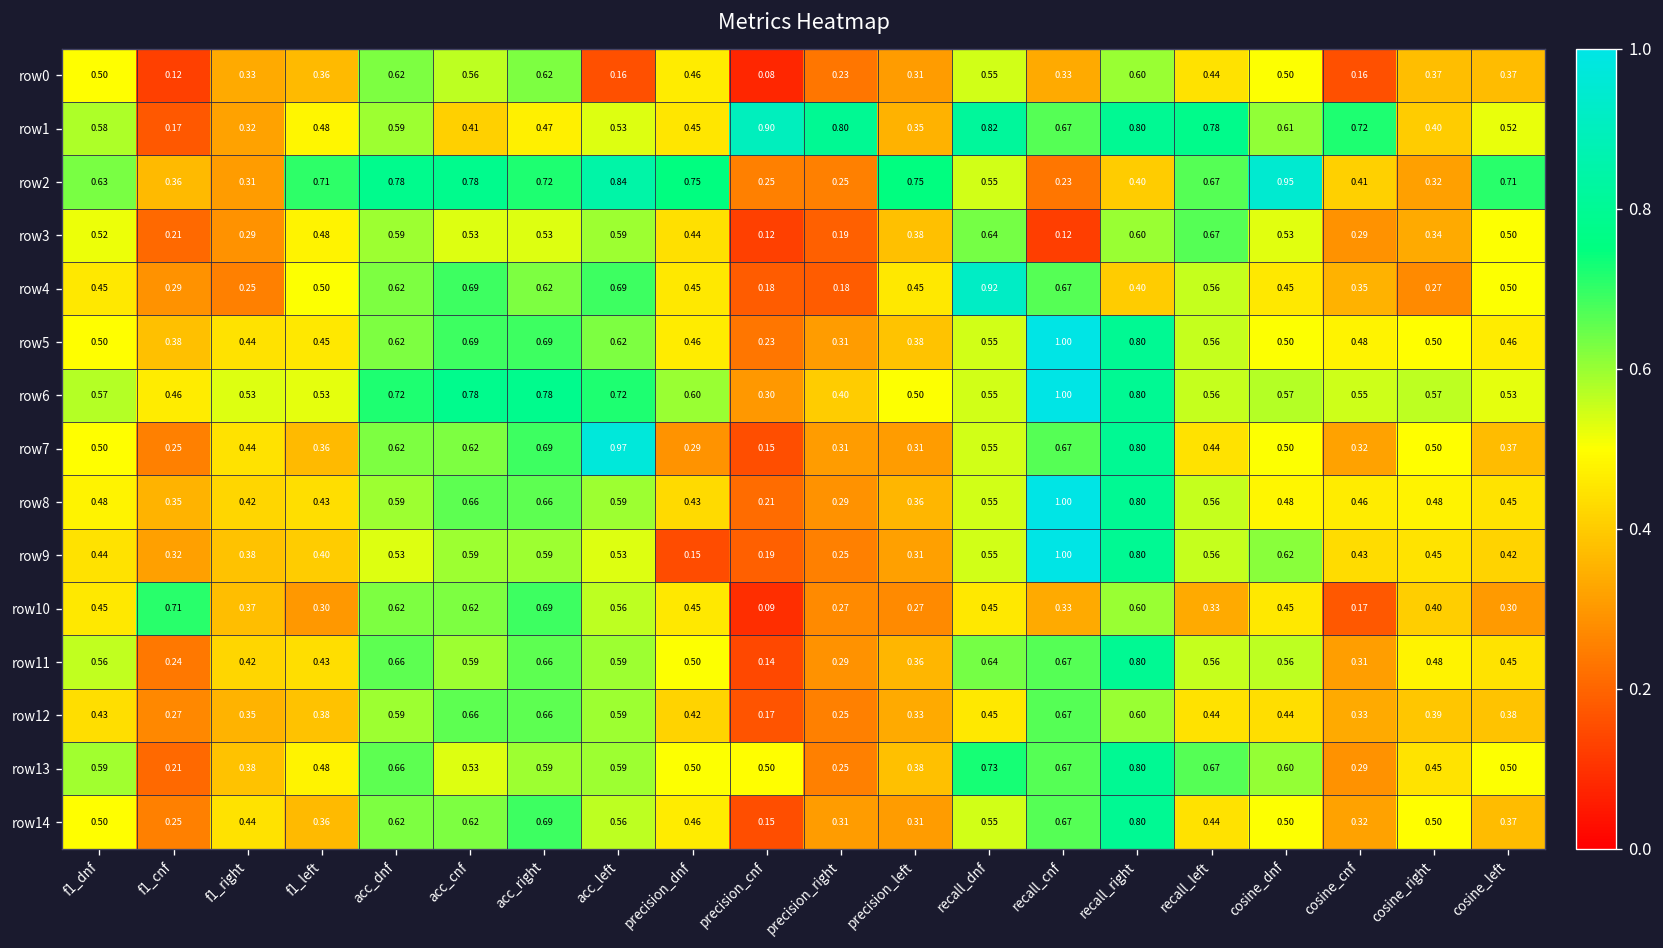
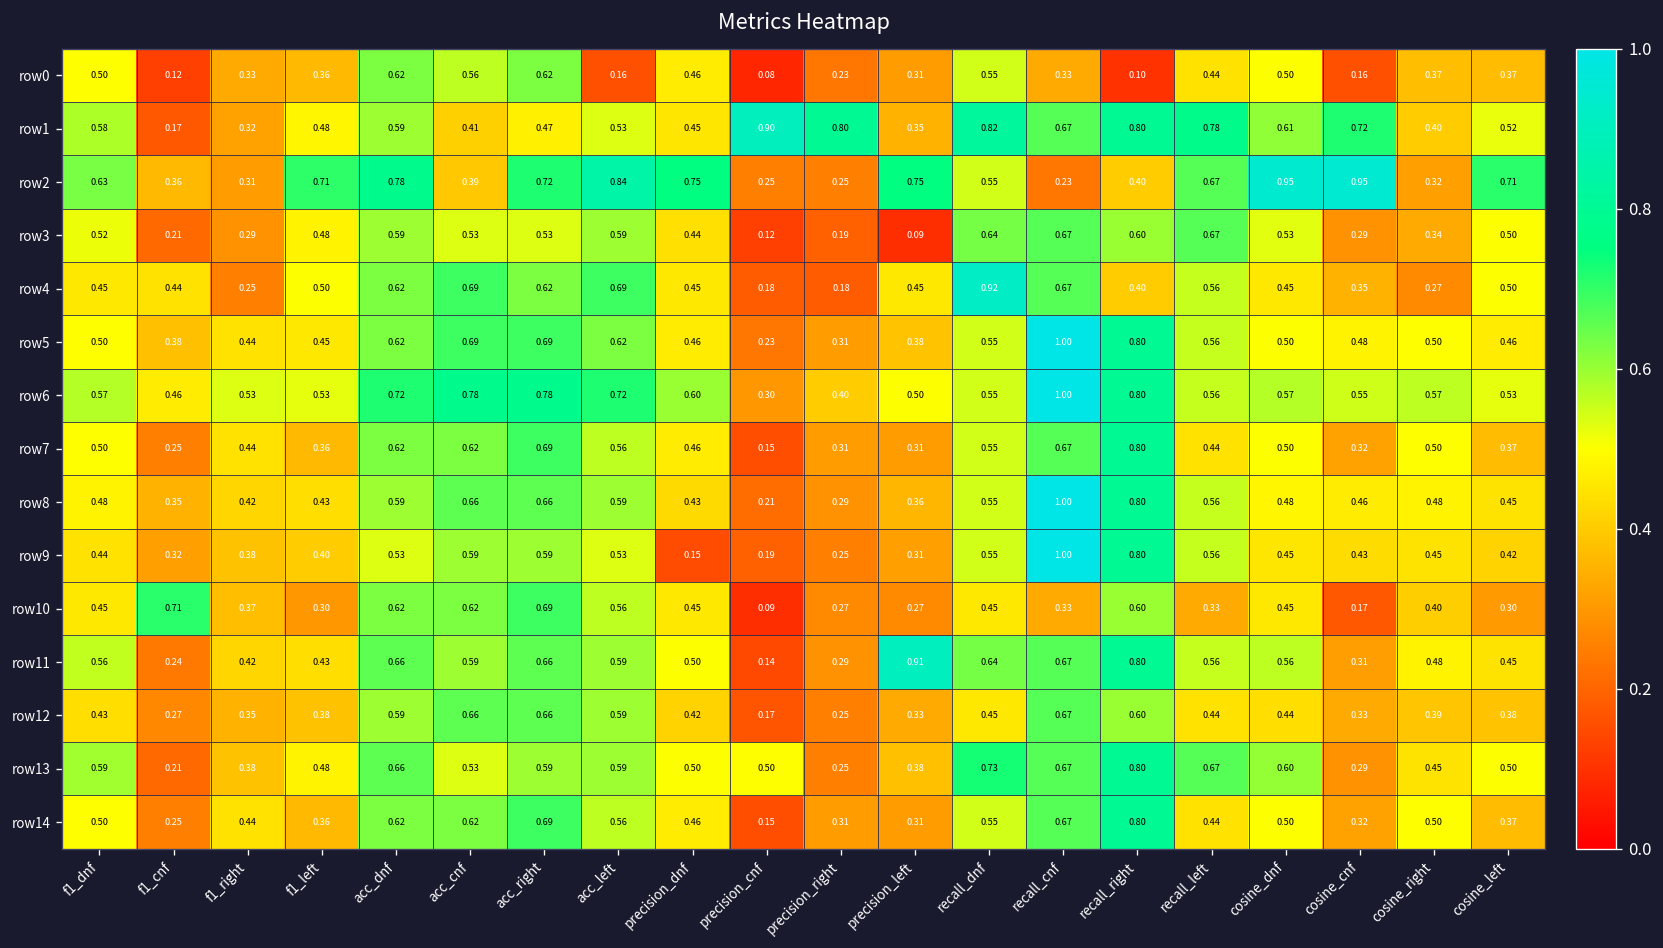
row0, recall_right: 0.60 -> 0.10
row2, acc_cnf: 0.78 -> 0.39
row2, cosine_cnf: 0.41 -> 0.95
row3, precision_left: 0.38 -> 0.09
row3, recall_cnf: 0.12 -> 0.67
row4, f1_cnf: 0.29 -> 0.44
row7, acc_left: 0.97 -> 0.56
row7, precision_dnf: 0.29 -> 0.46
row9, cosine_dnf: 0.62 -> 0.45
row11, precision_left: 0.36 -> 0.91
